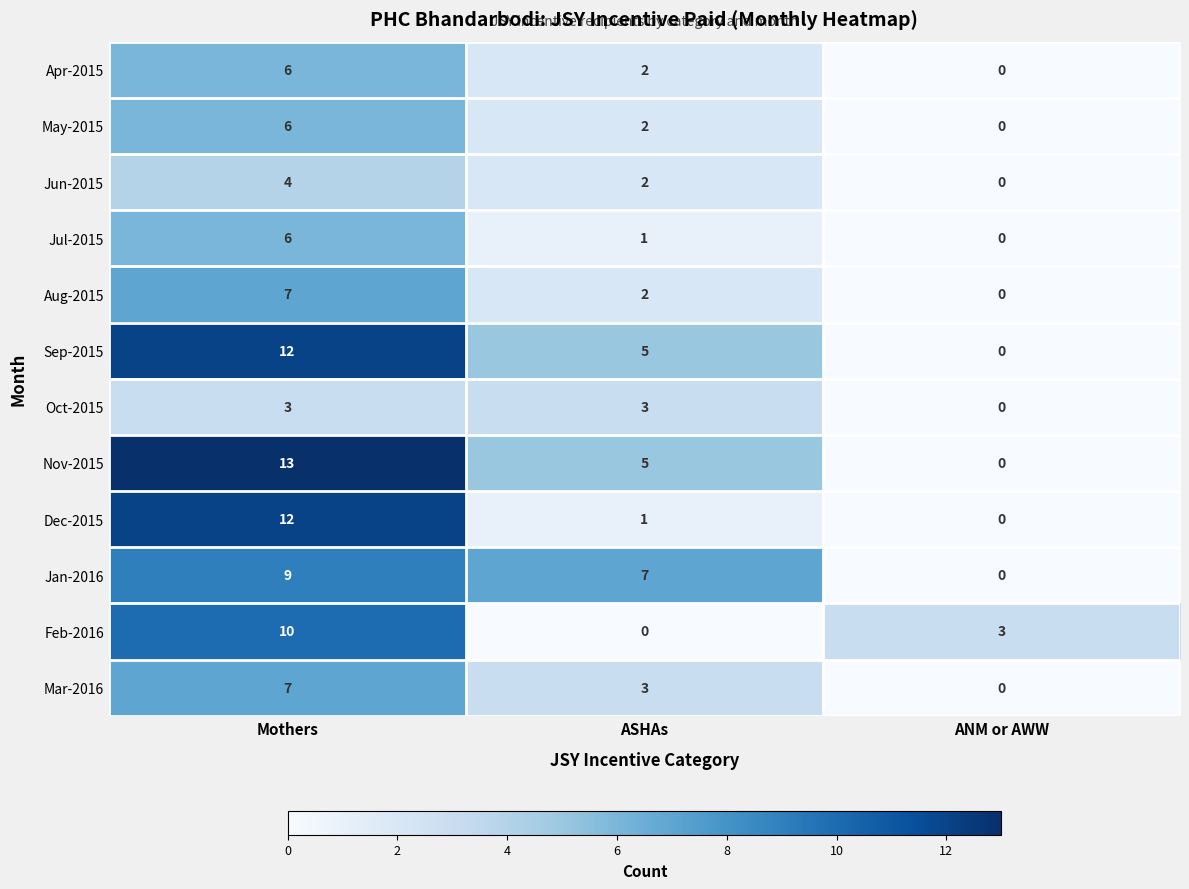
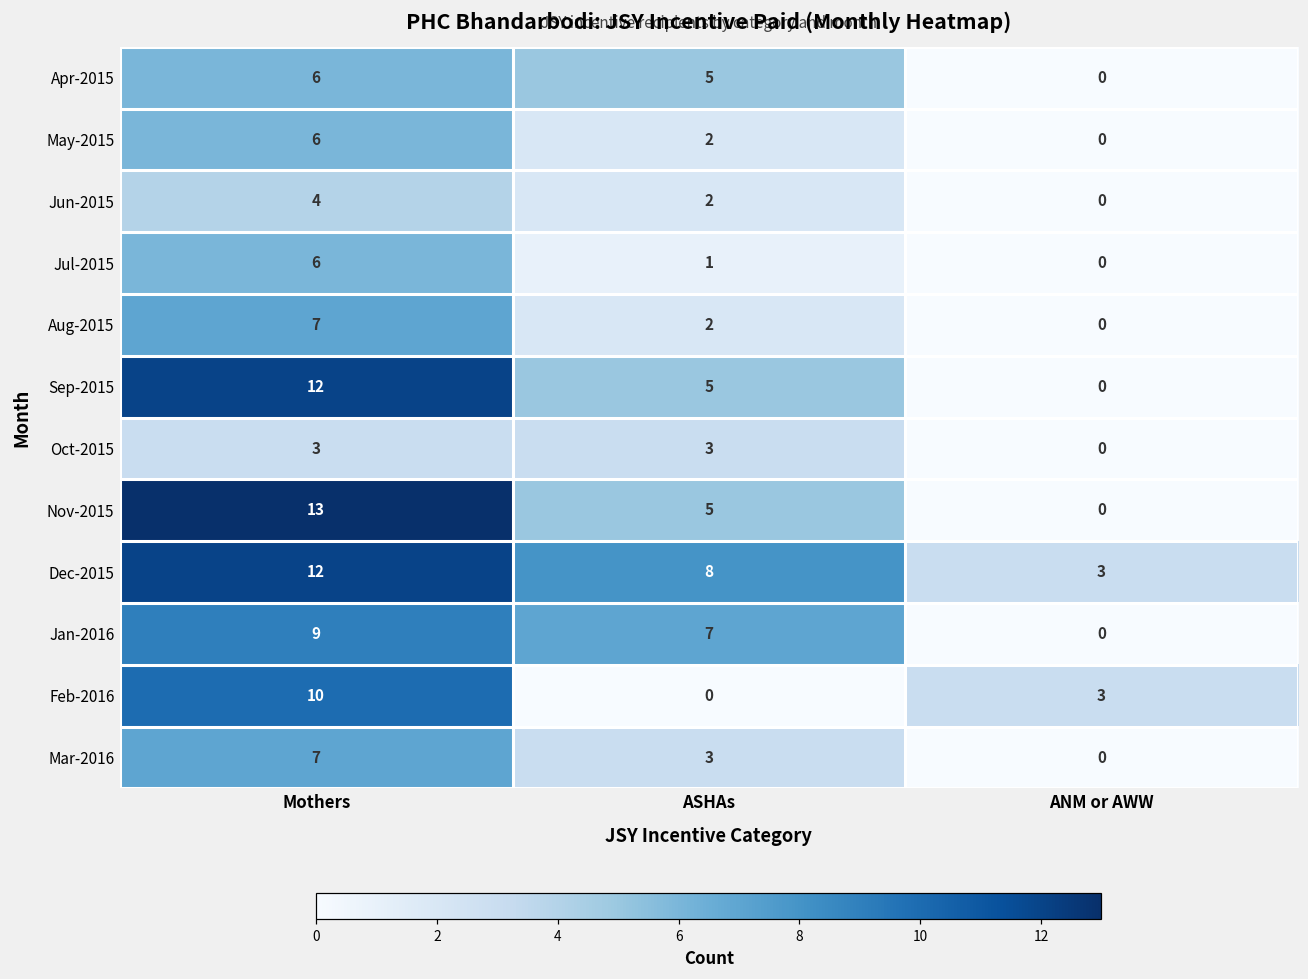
Apr-2015, ASHAs: 2 -> 5
Dec-2015, ASHAs: 1 -> 8
Dec-2015, ANM or AWW: 0 -> 3
